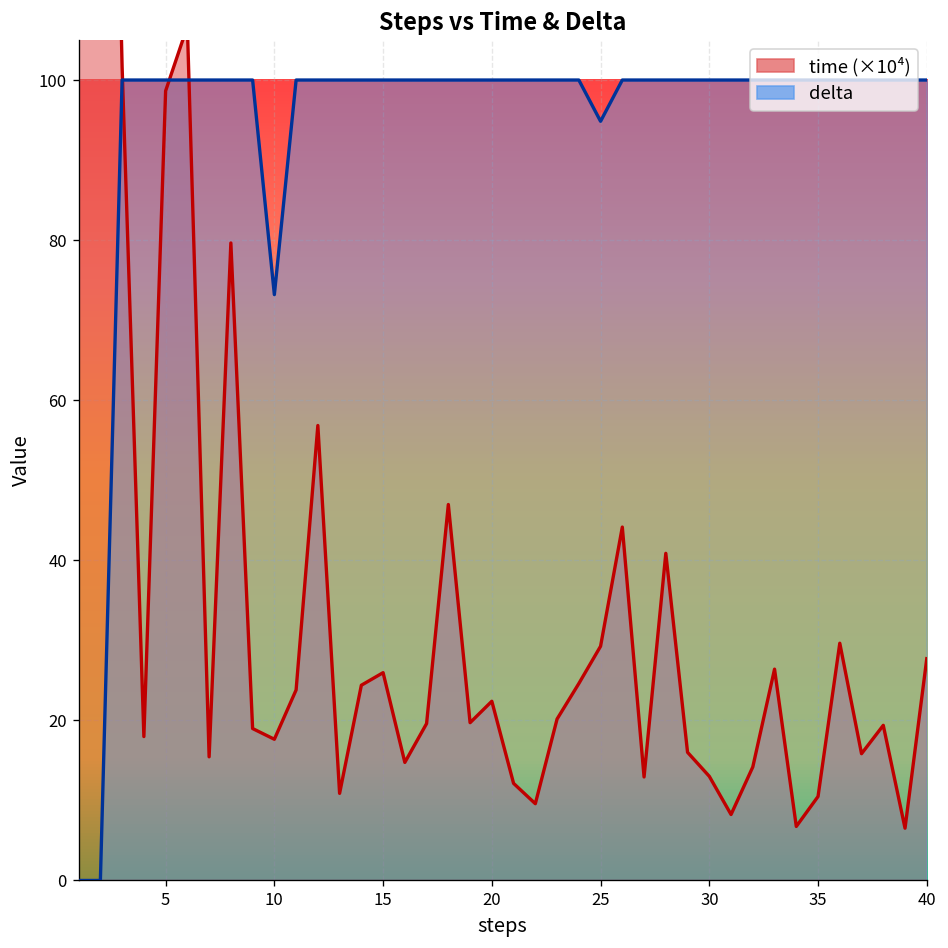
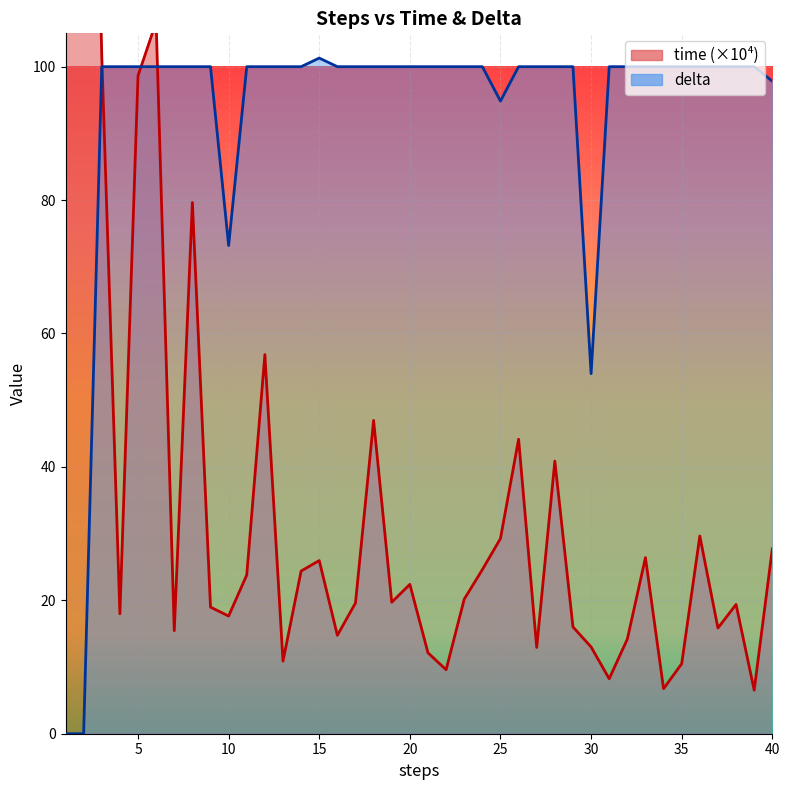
delta, 15: 100 -> 101
delta, 30: 100 -> 54
delta, 40: 100 -> 98
